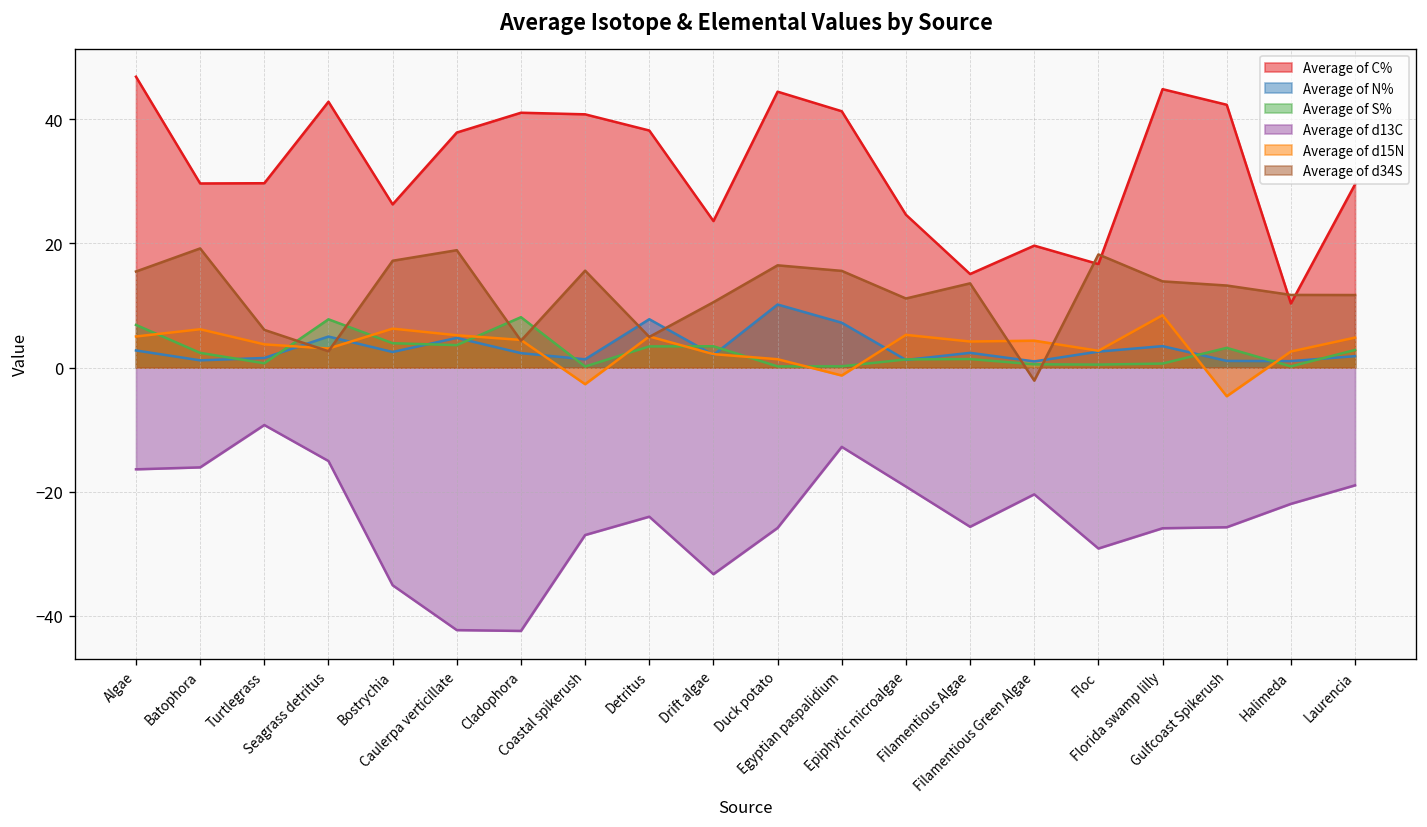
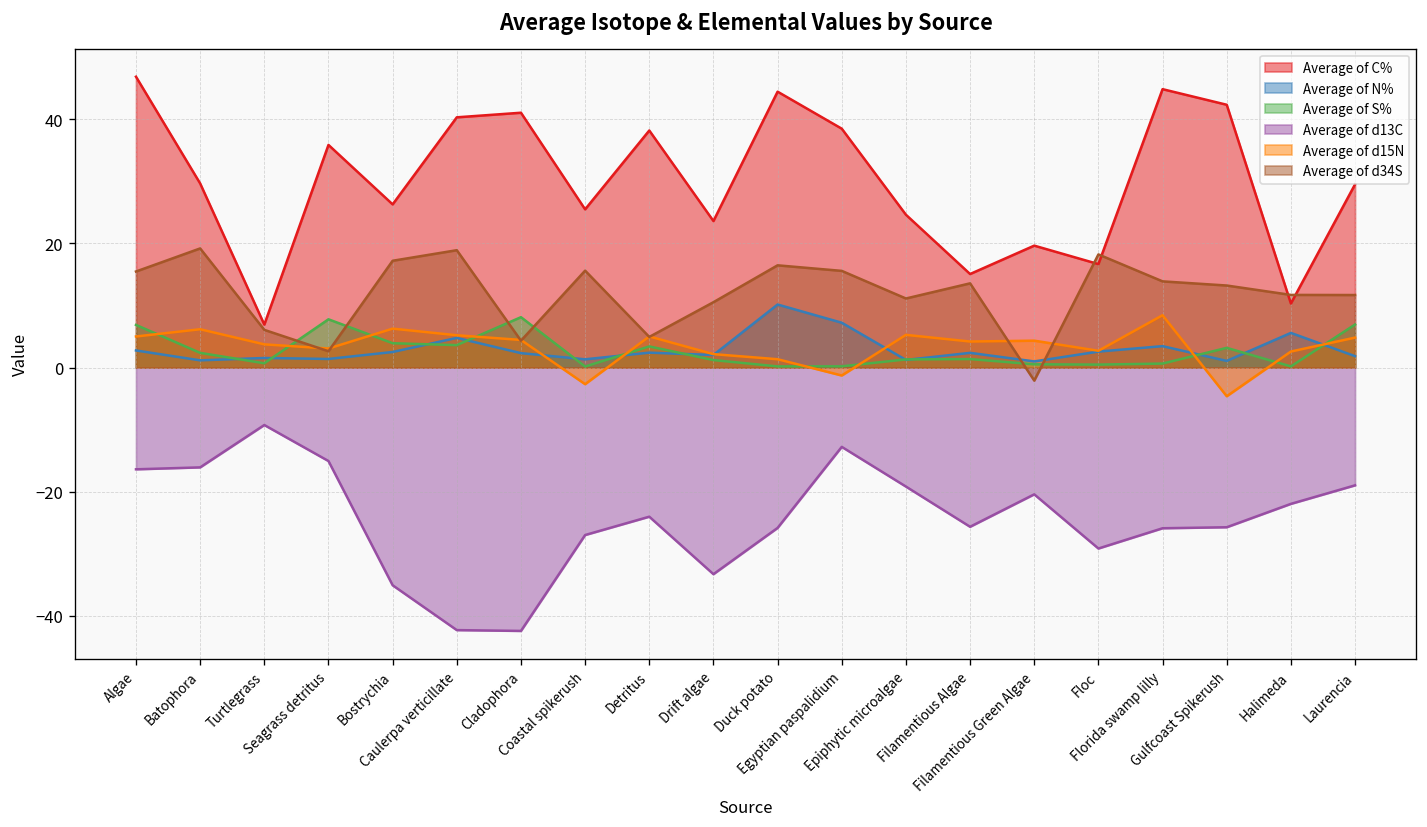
Average of C%, Turtlegrass: 30 -> 7
Average of C%, Seagrass detritus: 43 -> 36
Average of N%, Seagrass detritus: 5 -> 1
Average of C%, Caulerpa verticillate: 38 -> 40
Average of C%, Coastal spikerush: 41 -> 26
Average of N%, Detritus: 8 -> 2
Average of S%, Drift algae: 3 -> 1
Average of C%, Egyptian paspalidium: 41 -> 38
Average of N%, Halimeda: 1 -> 6
Average of S%, Laurencia: 3 -> 7
